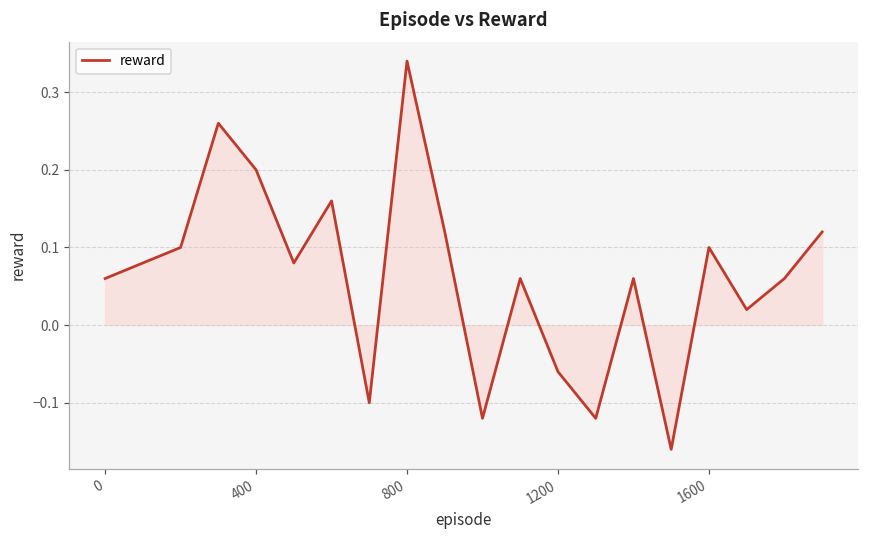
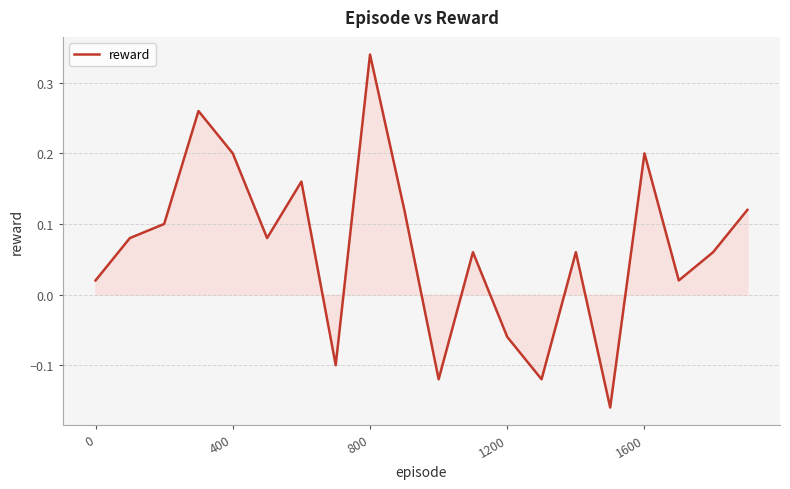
reward, 0: 0.06 -> 0.02
reward, 1600: 0.1 -> 0.2
